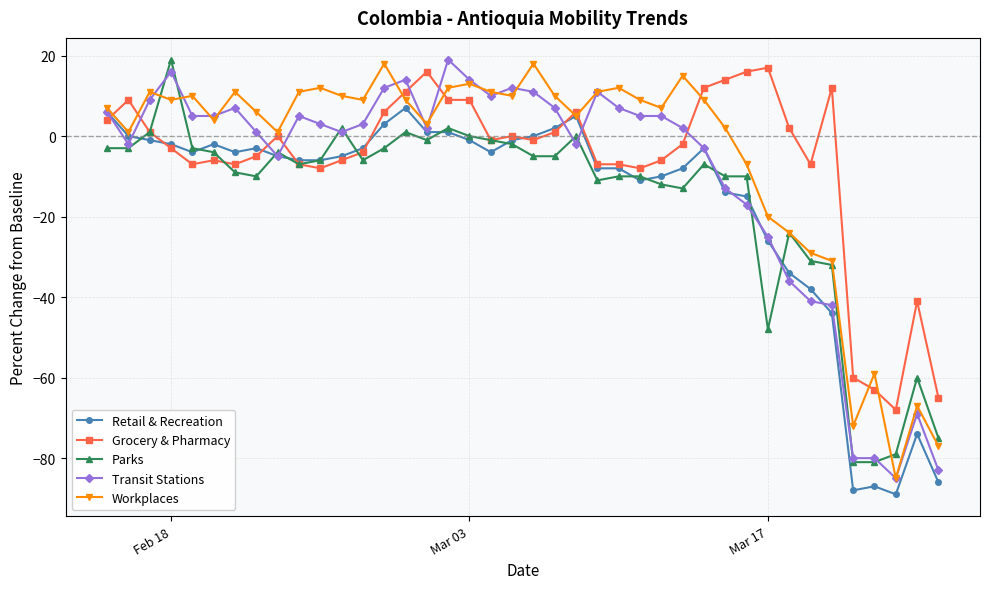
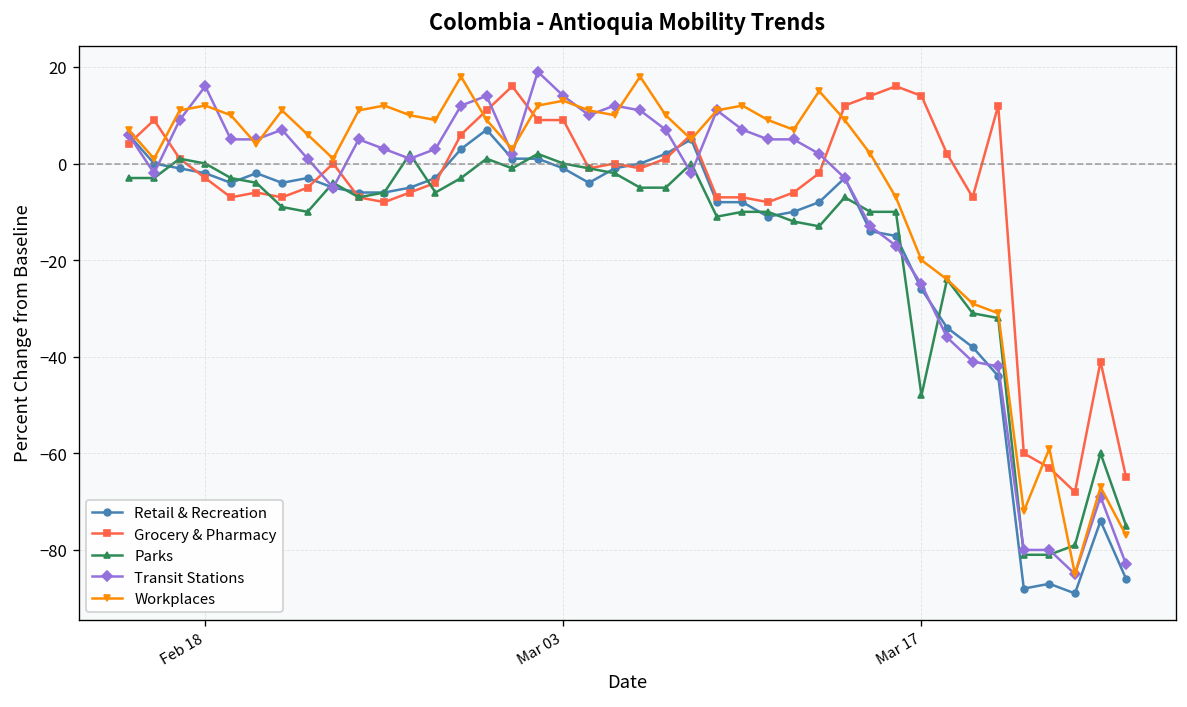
Parks, Feb 18: 19 -> 0
Workplaces, Feb 18: 9 -> 12
Grocery & Pharmacy, Mar 17: 17 -> 14
